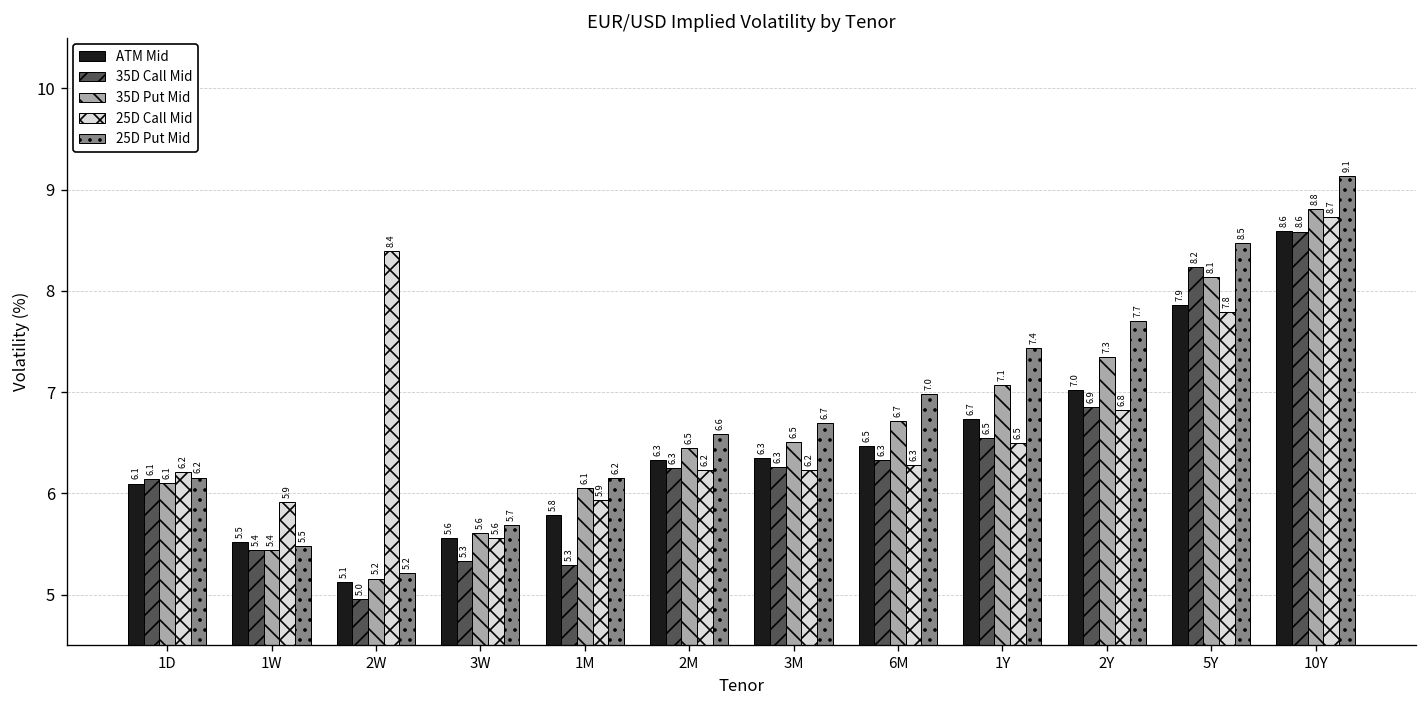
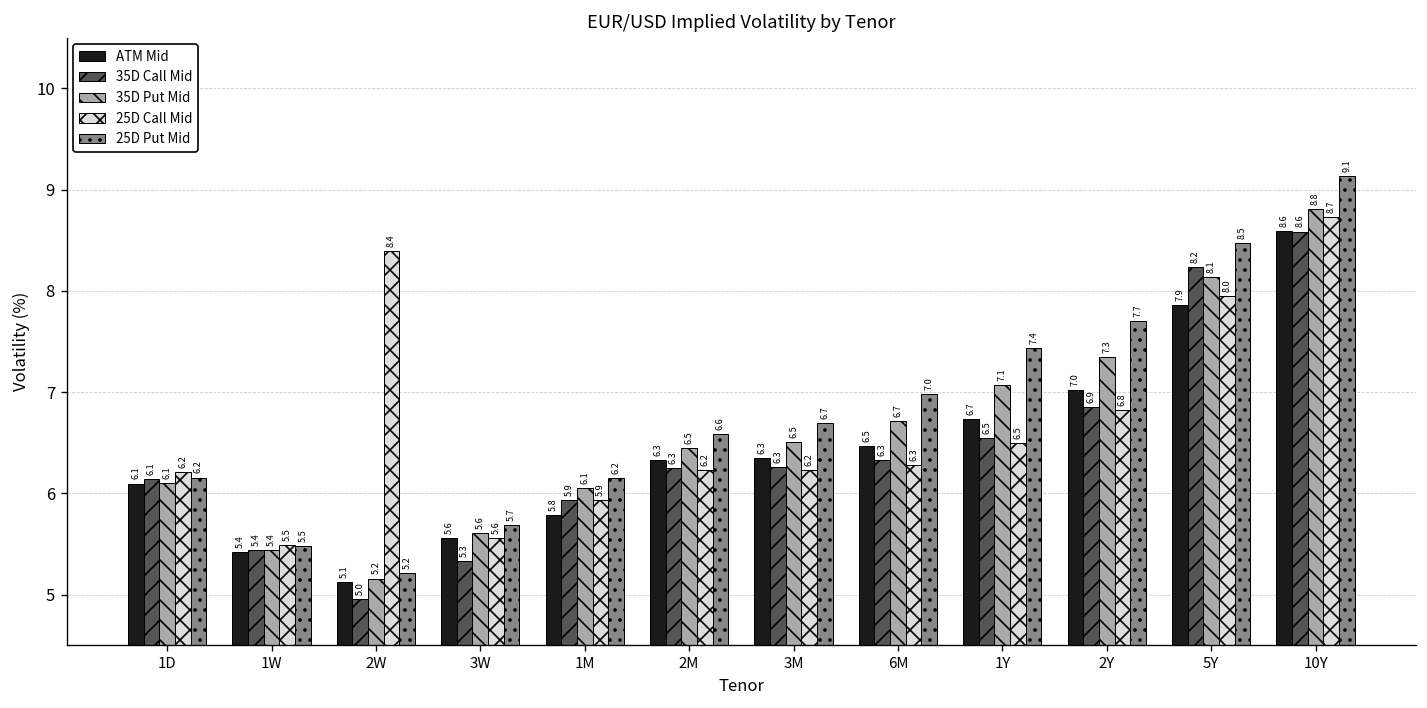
ATM Mid, 1W: 5.5 -> 5.4
25D Call Mid, 1W: 5.9 -> 5.5
35D Call Mid, 1M: 5.3 -> 5.9
25D Call Mid, 5Y: 7.8 -> 8.0
